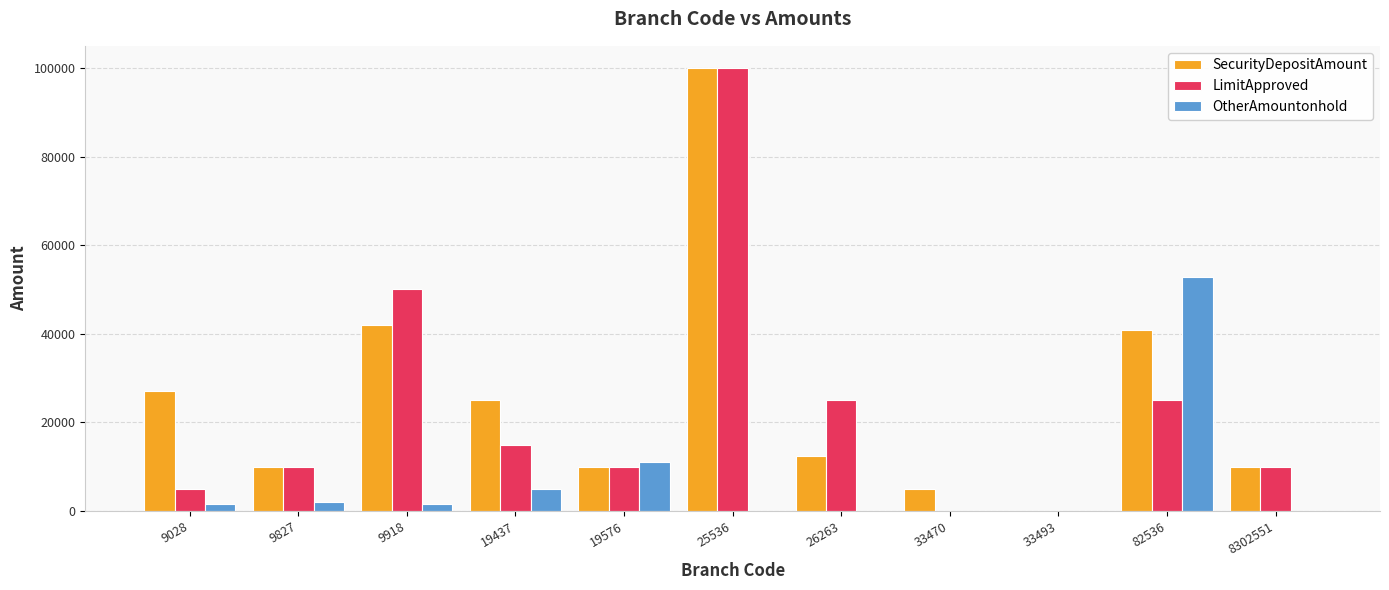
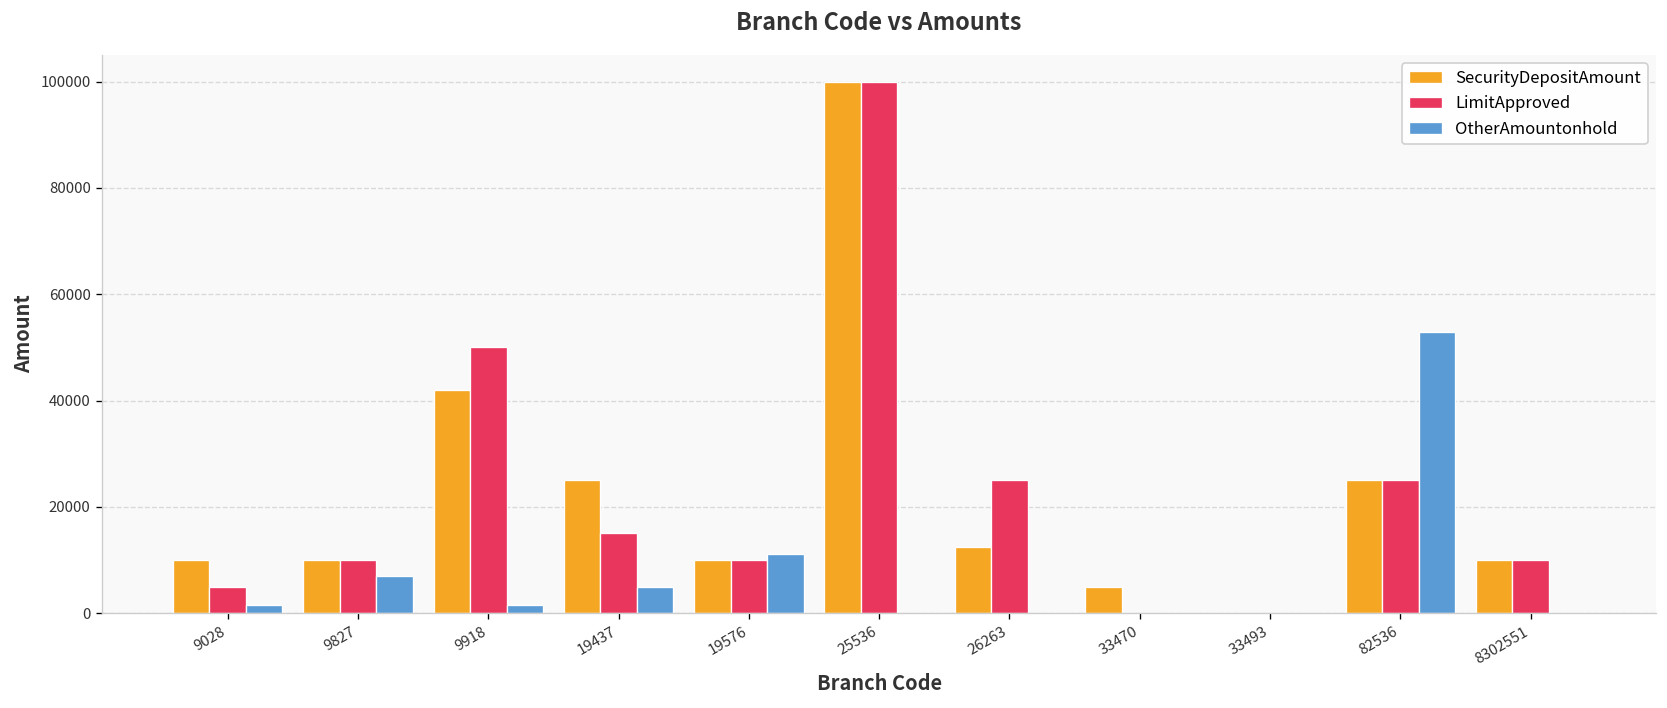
SecurityDepositAmount, 9028: 27000 -> 10000
OtherAmountonhold, 9827: 2000 -> 7000
SecurityDepositAmount, 82536: 41000 -> 25000
